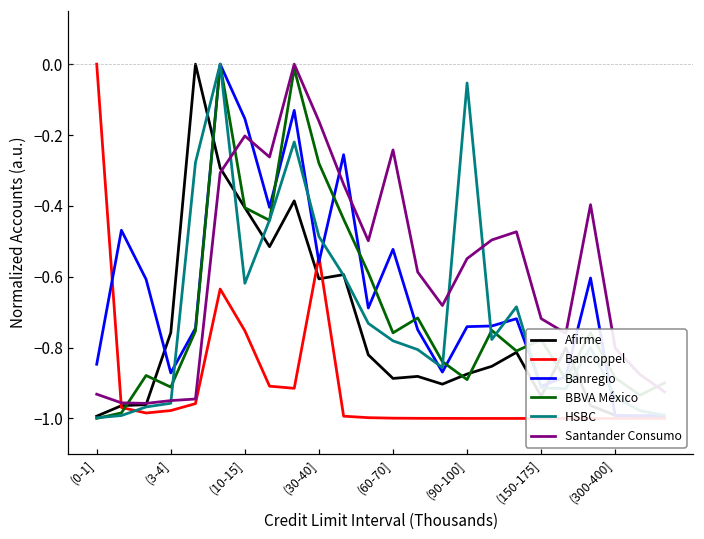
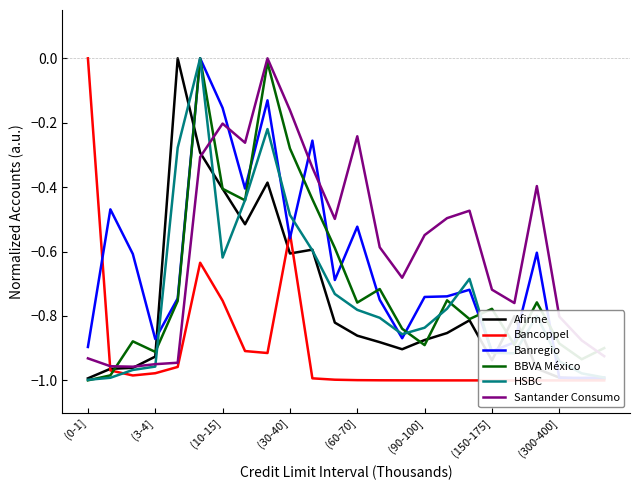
Banregio, (0-1]: -0.85 -> -0.90
Afirme, (3-4]: -0.76 -> -0.93
Afirme, (60-70]: -0.89 -> -0.86
HSBC, (90-100]: -0.05 -> -0.84
